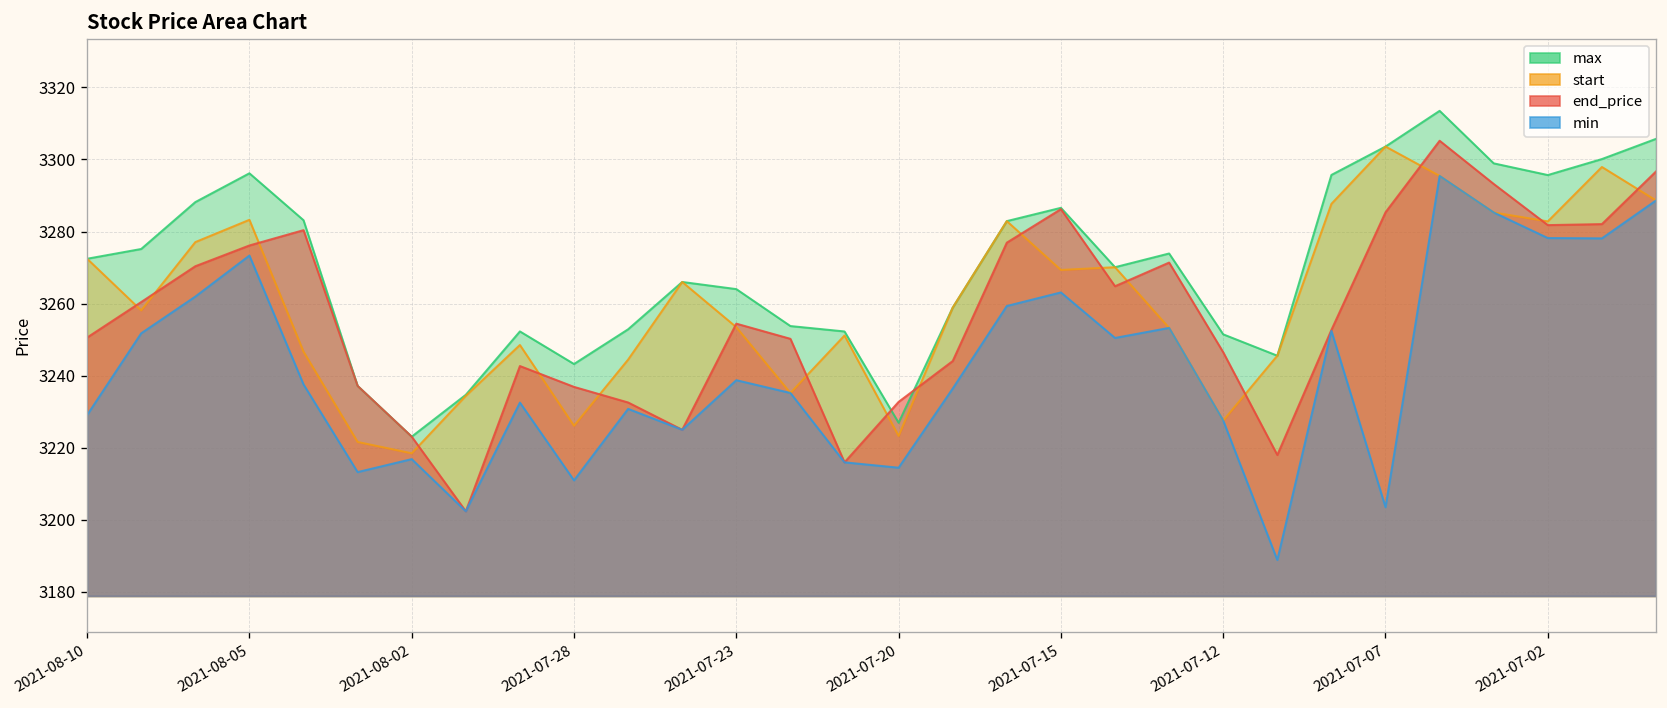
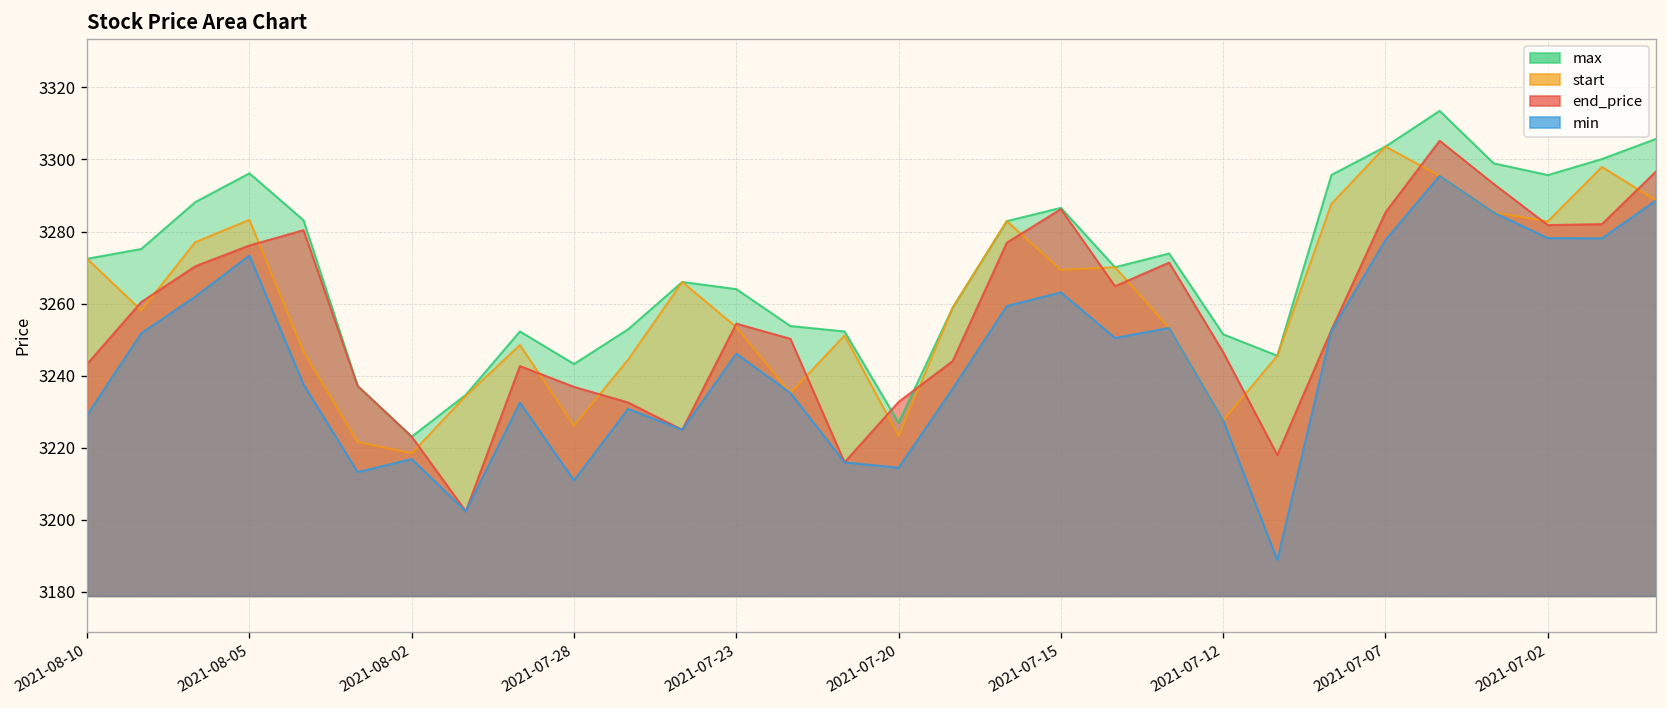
end_price, 2021-08-10: 3251 -> 3243
min, 2021-07-23: 3239 -> 3246
min, 2021-07-07: 3203 -> 3278
